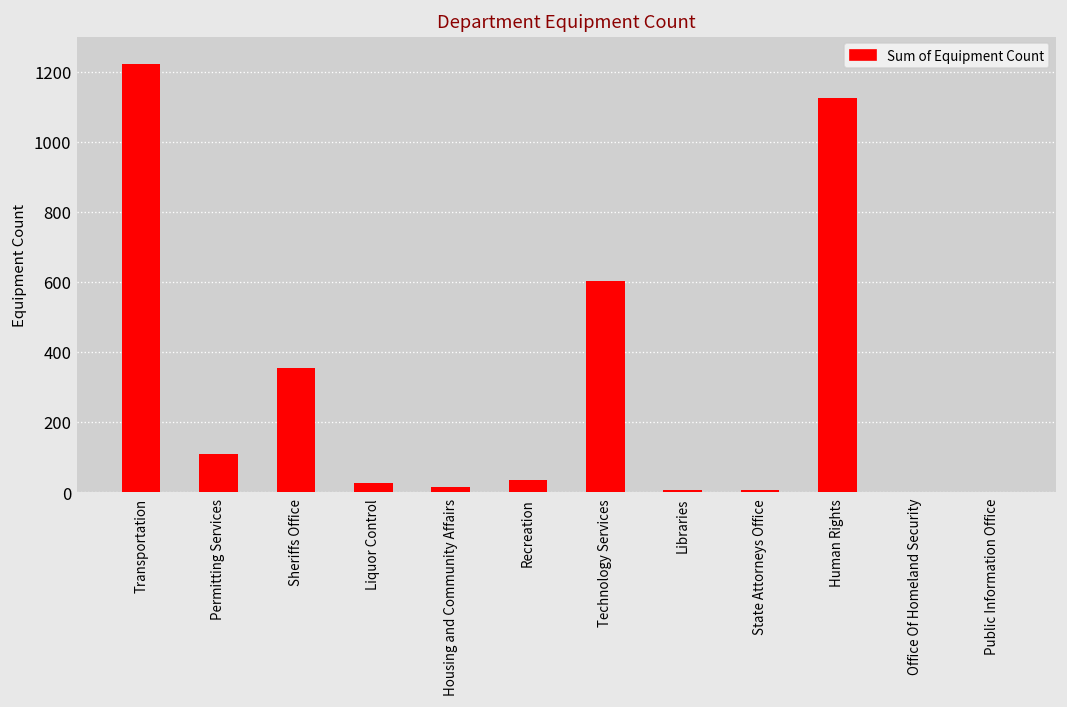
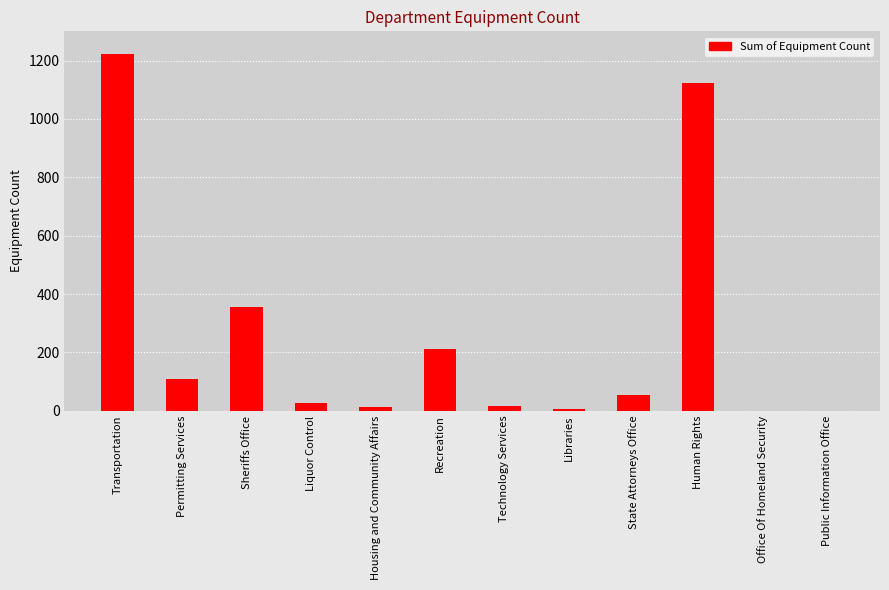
Recreation: 40 -> 210
Technology Services: 600 -> 20
State Attorneys Office: 10 -> 50
